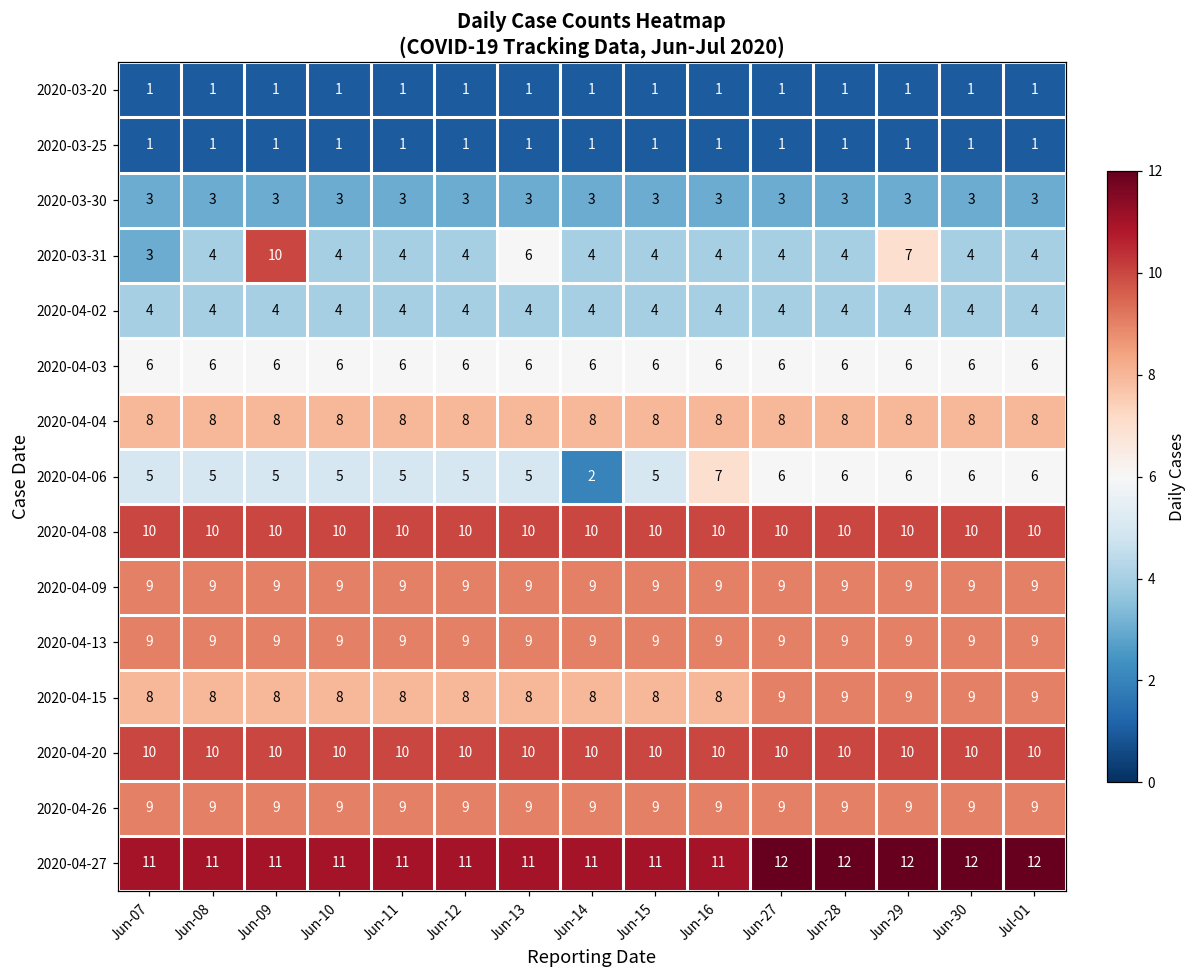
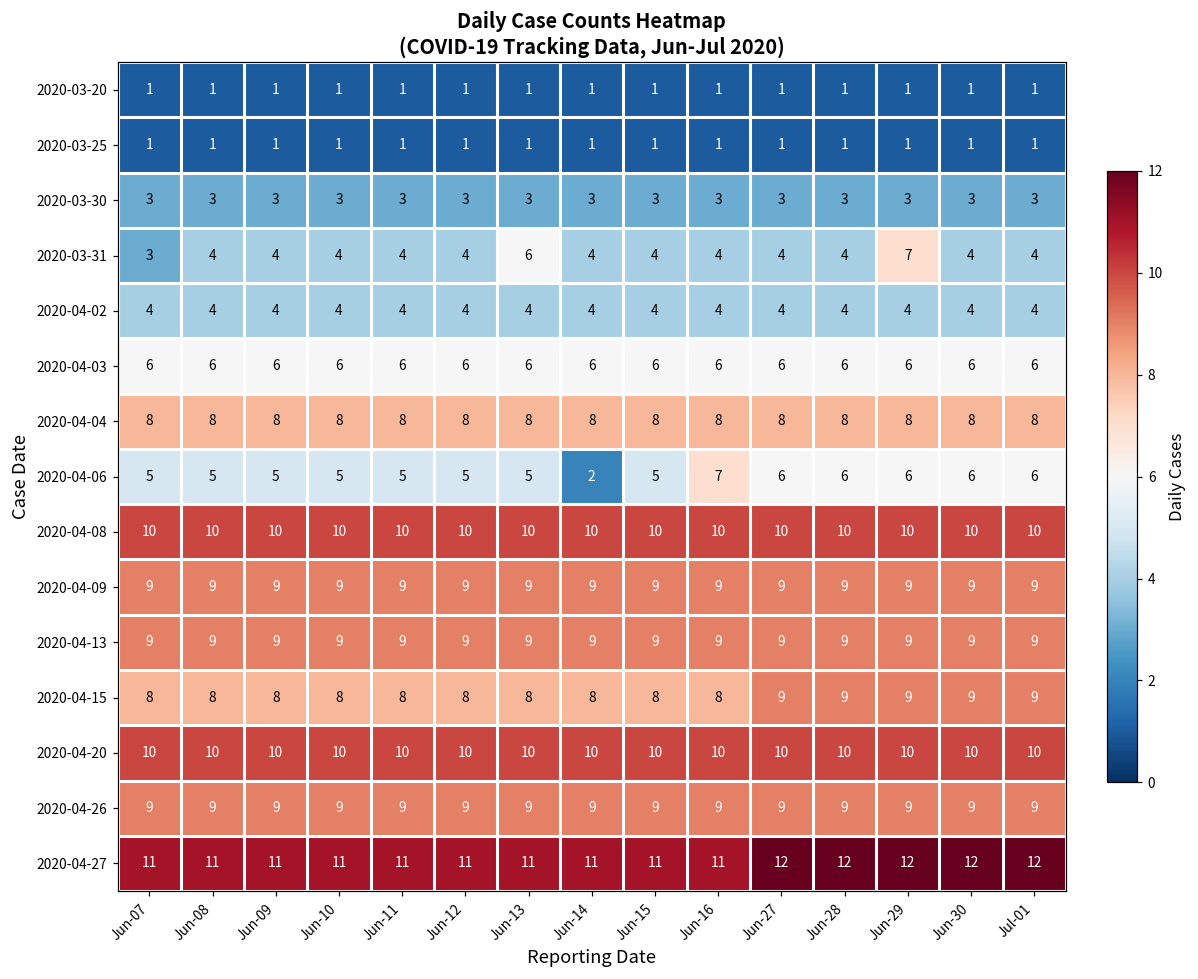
2020-03-31, Jun-09: 10 -> 4
